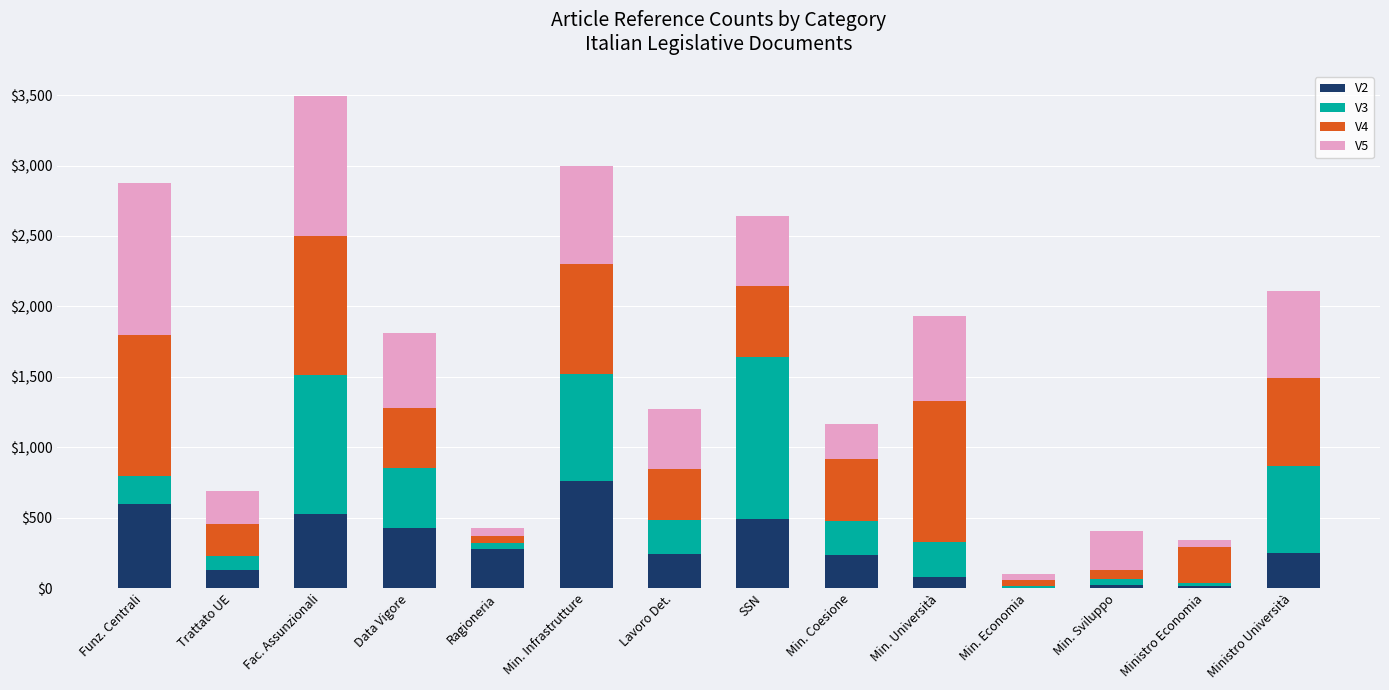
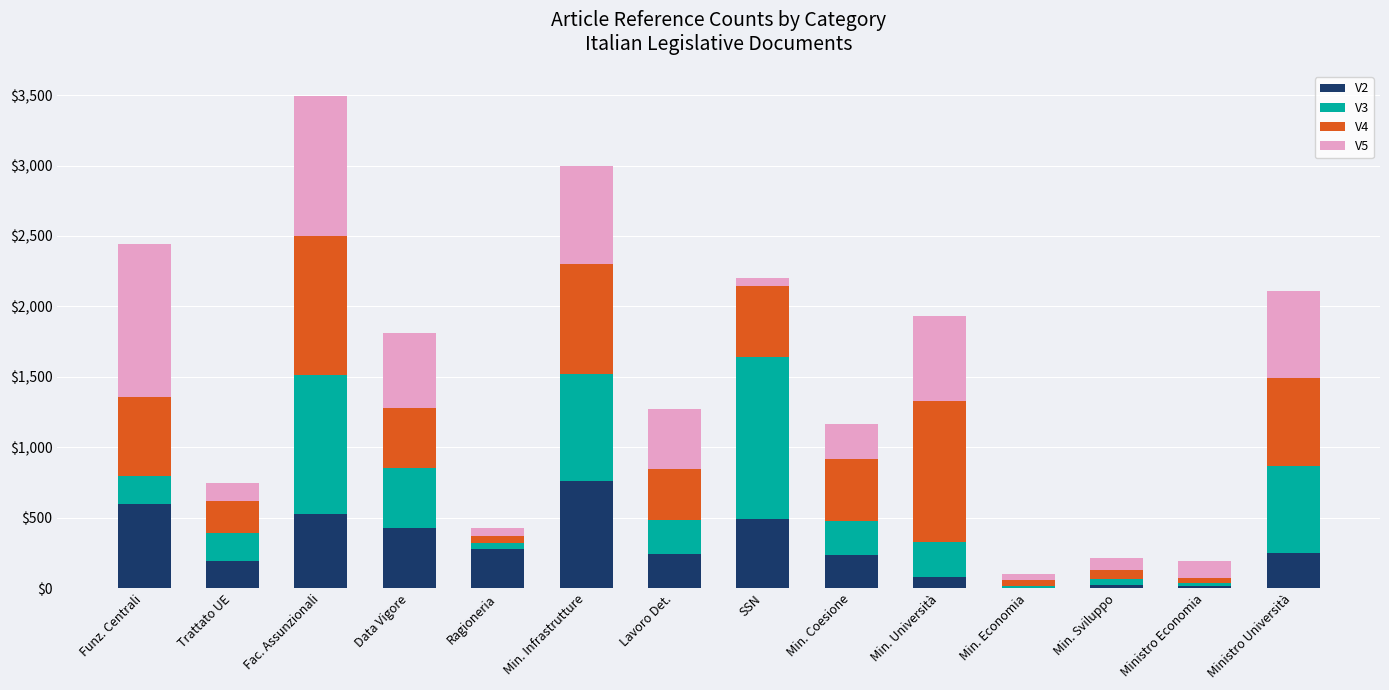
V4, Funz. Centrali: $1,000 -> $560
V2, Trattato UE: $130 -> $200
V3, Trattato UE: $100 -> $200
V5, Trattato UE: $240 -> $130
V5, SSN: $500 -> $60
V5, Min. Sviluppo: $280 -> $90
V4, Ministro Economia: $250 -> $40
V5, Ministro Economia: $50 -> $120
